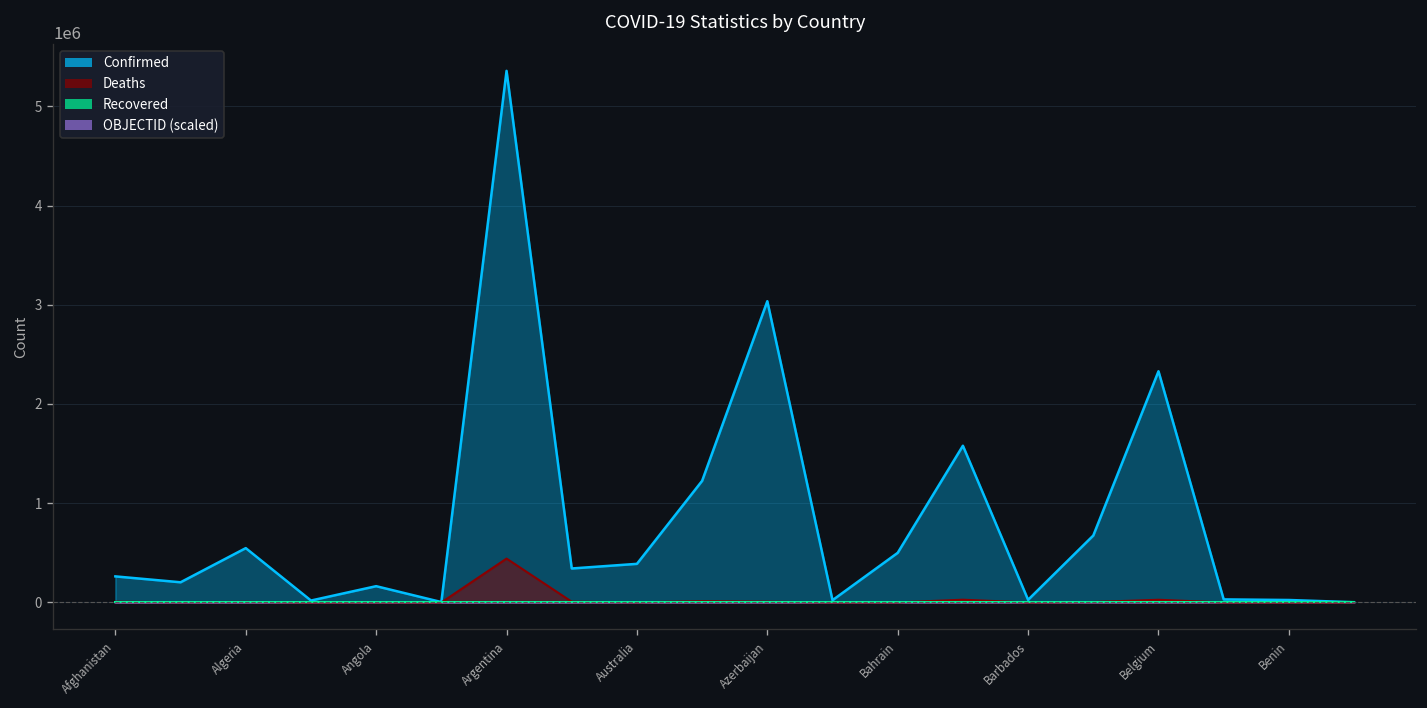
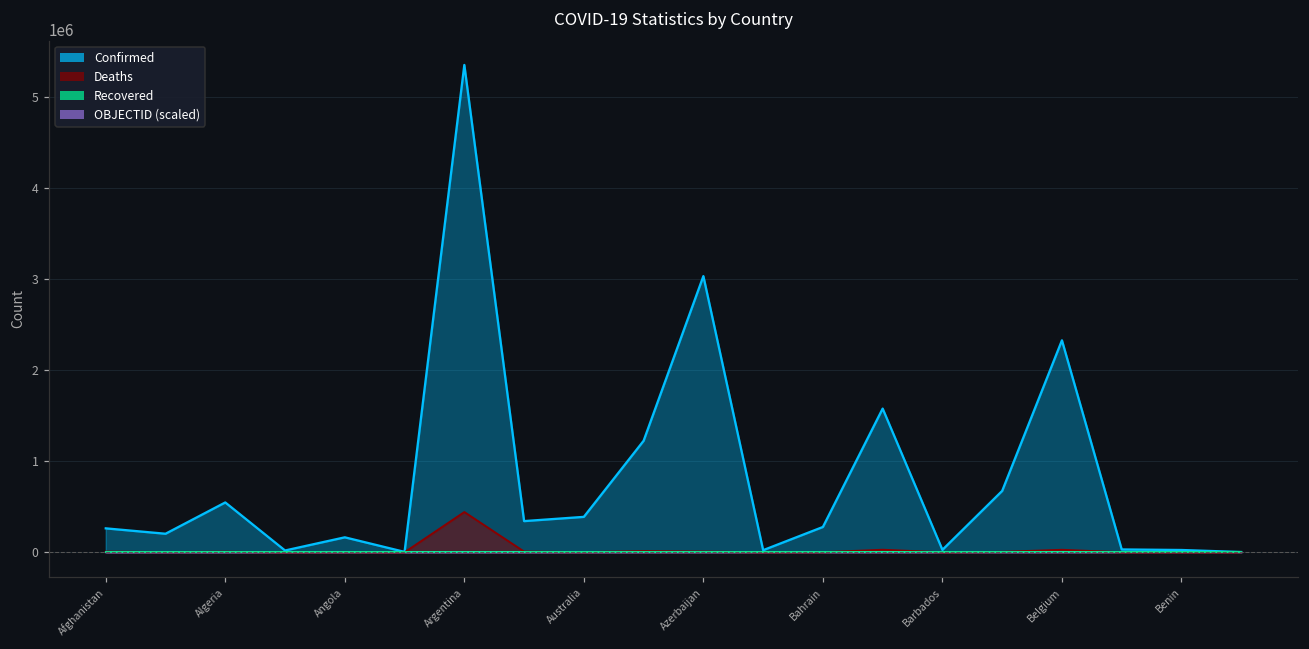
Confirmed, Bahrain: 500000 -> 300000
